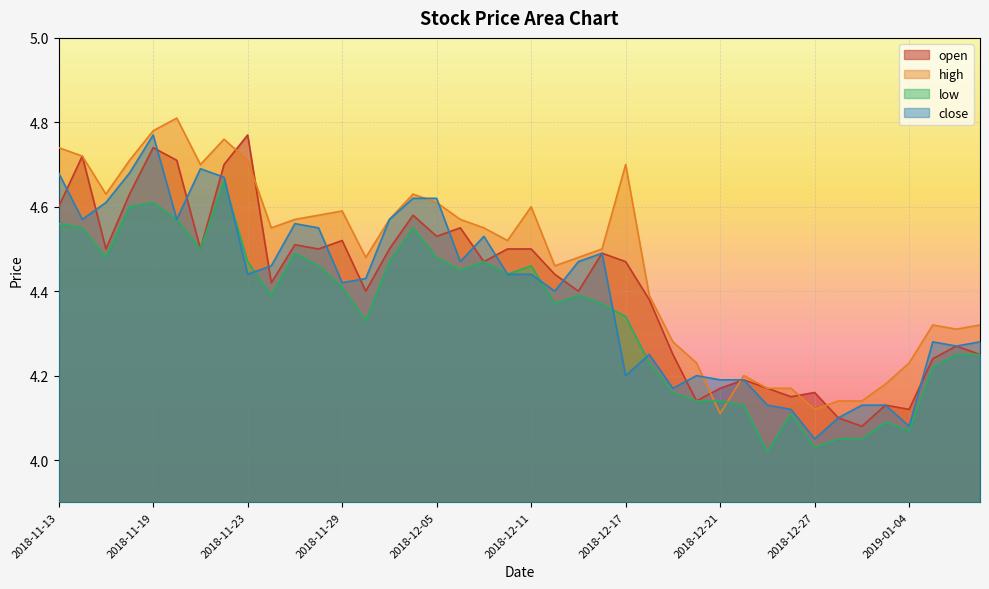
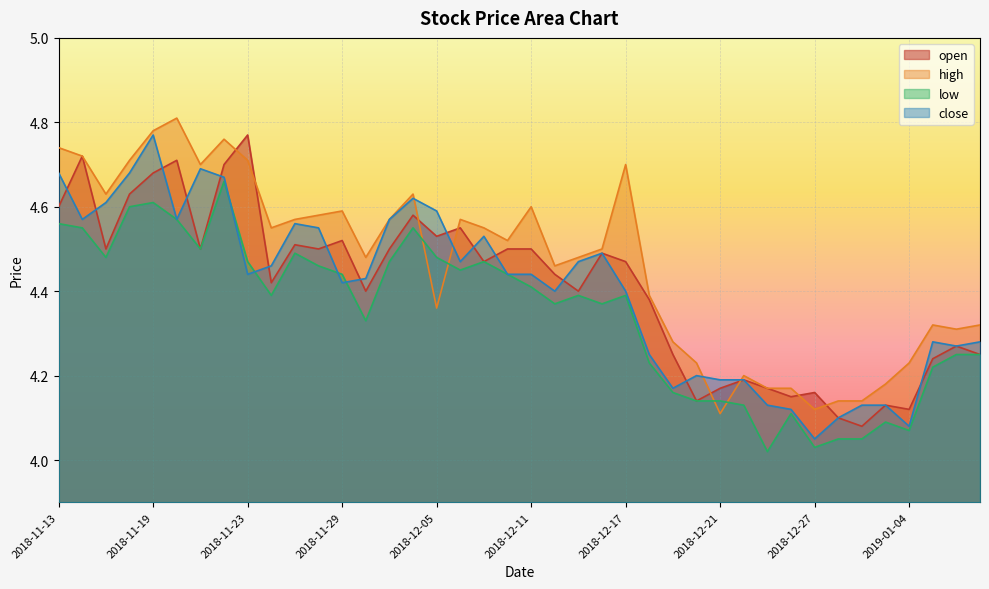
open, 2018-11-19: 4.74 -> 4.68
low, 2018-11-29: 4.41 -> 4.44
high, 2018-12-05: 4.61 -> 4.36
close, 2018-12-05: 4.62 -> 4.59
low, 2018-12-11: 4.46 -> 4.41
low, 2018-12-17: 4.34 -> 4.39
close, 2018-12-17: 4.2 -> 4.4
